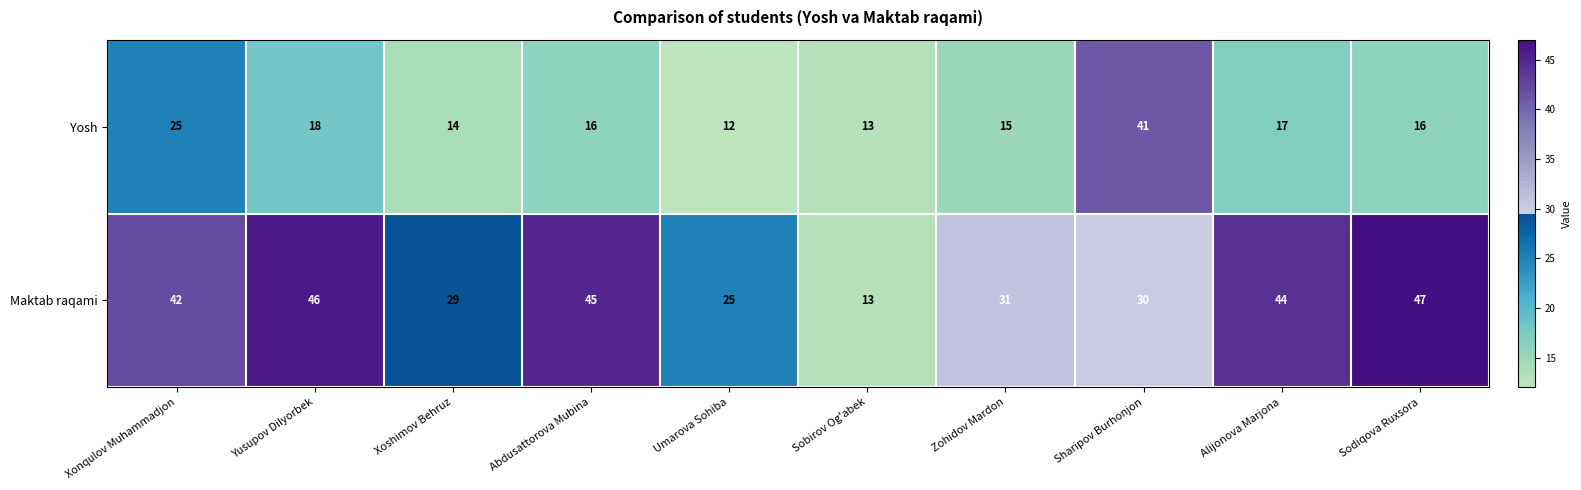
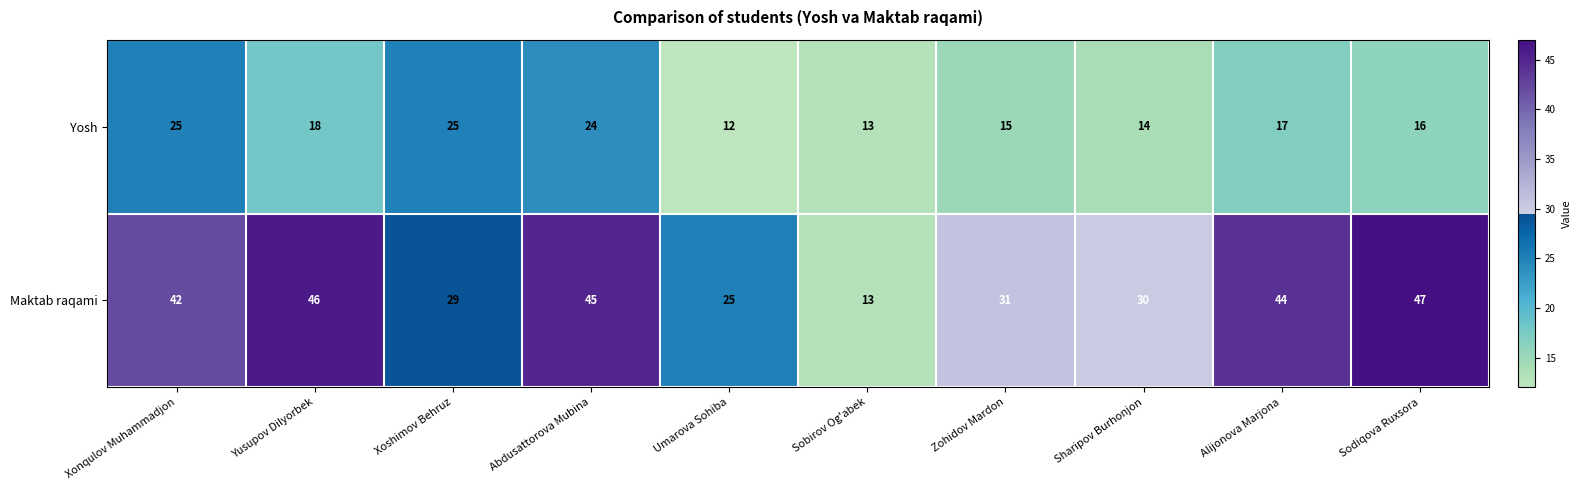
Yosh, Xoshimov Behruz: 14 -> 25
Yosh, Abdusattorova Mubina: 16 -> 24
Yosh, Sharipov Burhonjon: 41 -> 14
